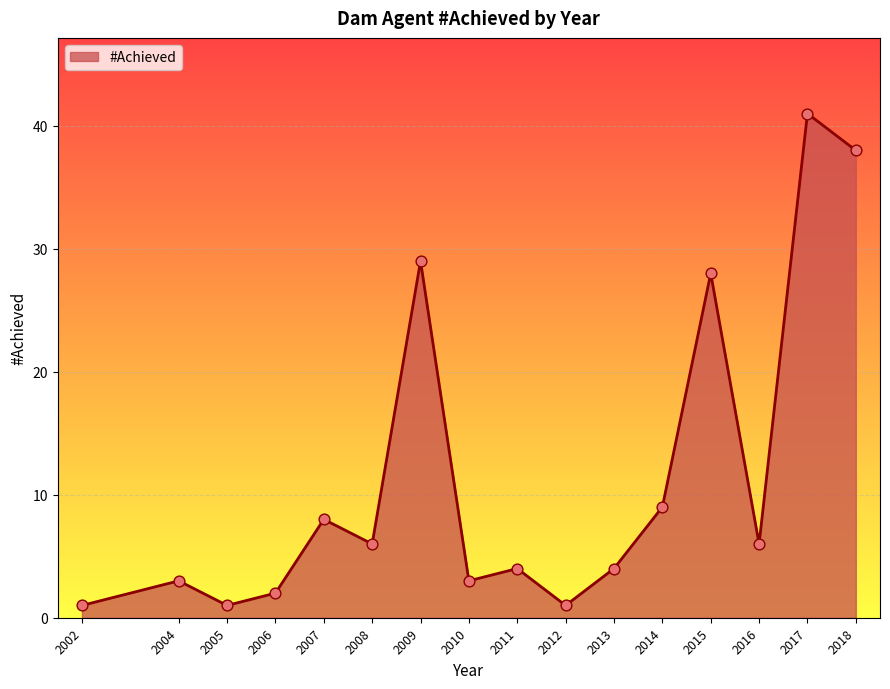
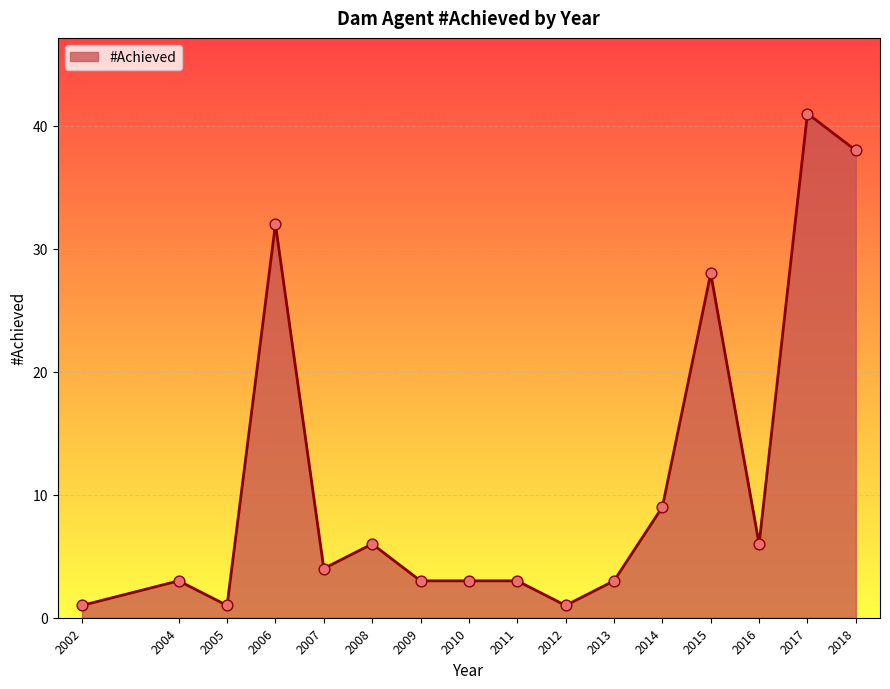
2006: 2 -> 32
2007: 8 -> 4
2009: 29 -> 3
2011: 4 -> 3
2013: 4 -> 3
